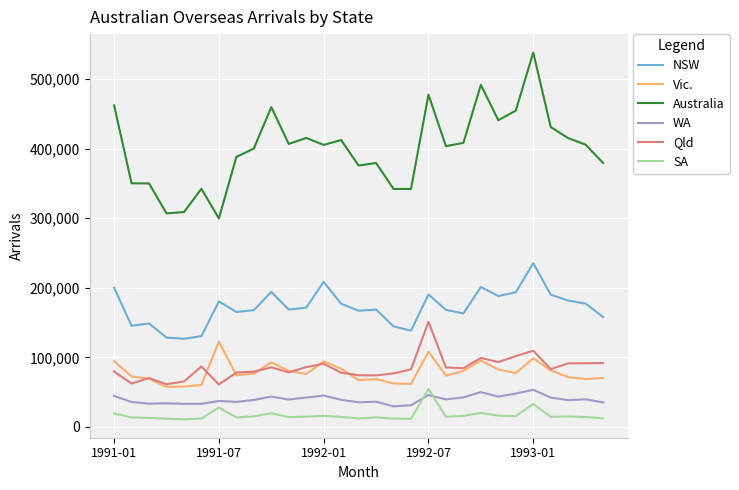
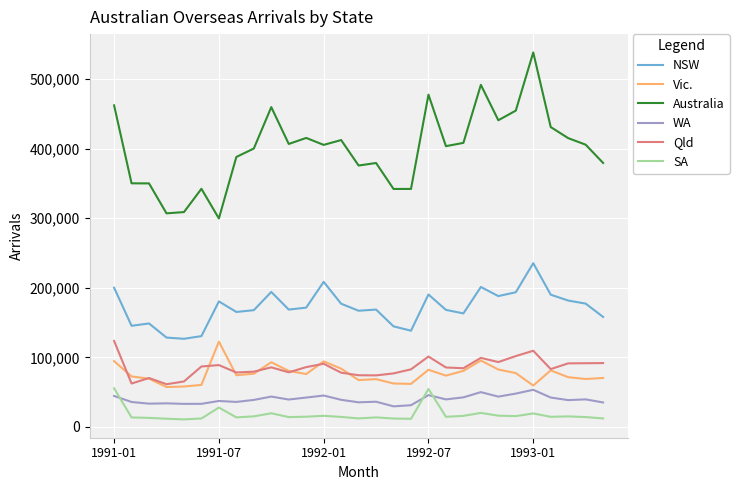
Qld, 1991-01: 80,000 -> 120,000
SA, 1991-01: 20,000 -> 60,000
Qld, 1991-07: 60,000 -> 90,000
Vic., 1992-07: 110,000 -> 80,000
Qld, 1992-07: 150,000 -> 100,000
Vic., 1993-01: 100,000 -> 60,000
SA, 1993-01: 30,000 -> 20,000
